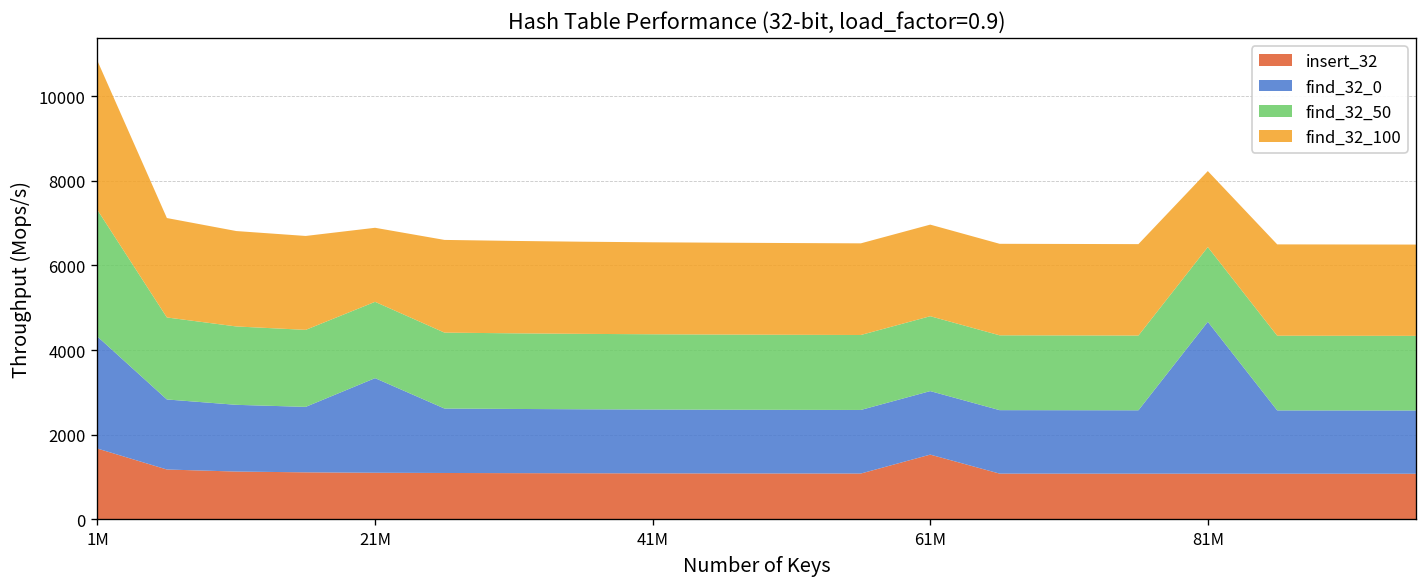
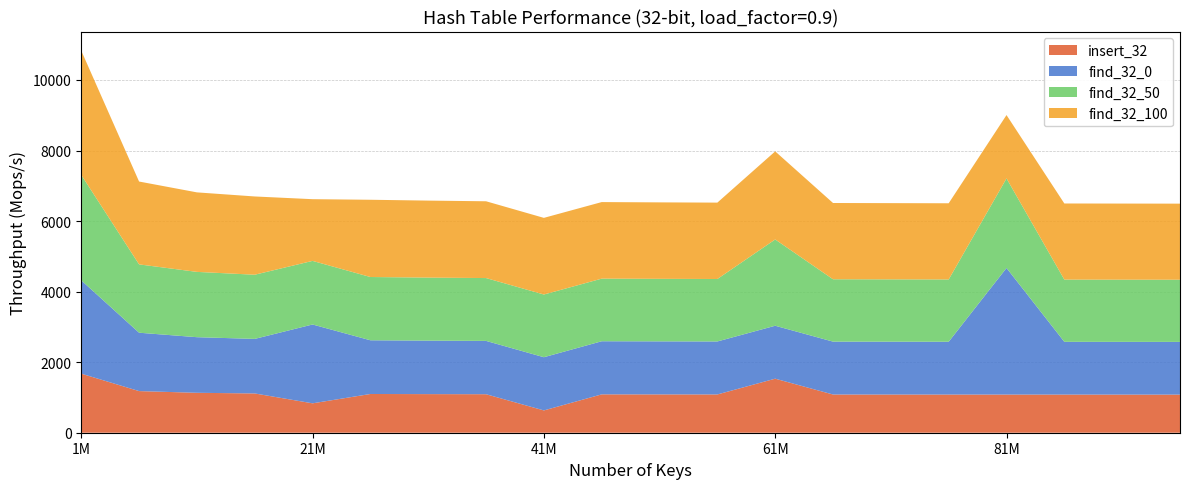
insert_32, 21M: 1100 -> 800
insert_32, 41M: 1100 -> 600
find_32_50, 61M: 1800 -> 2400
find_32_100, 61M: 2200 -> 2500
find_32_50, 81M: 1800 -> 2500
